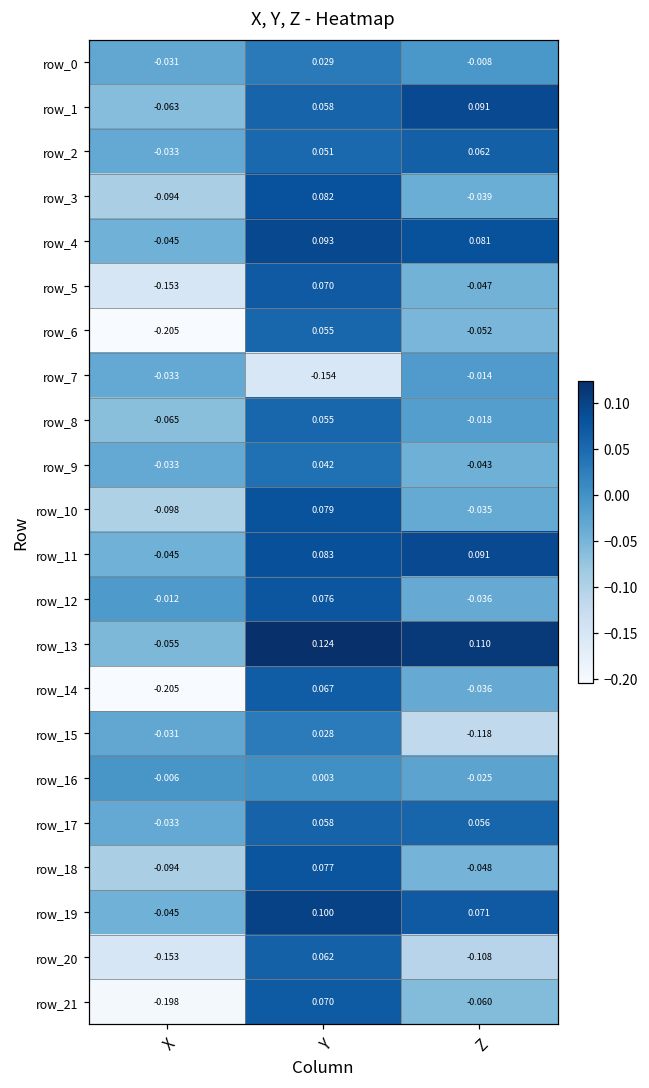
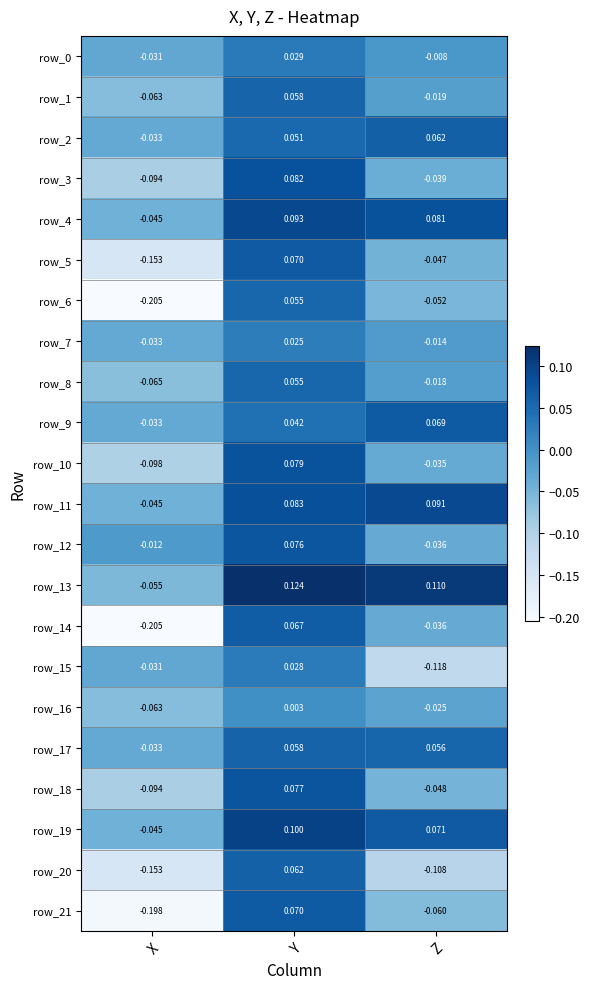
row_1, Z: 0.091 -> -0.019
row_7, Y: -0.154 -> 0.025
row_9, Z: -0.043 -> 0.069
row_16, X: -0.006 -> -0.063
